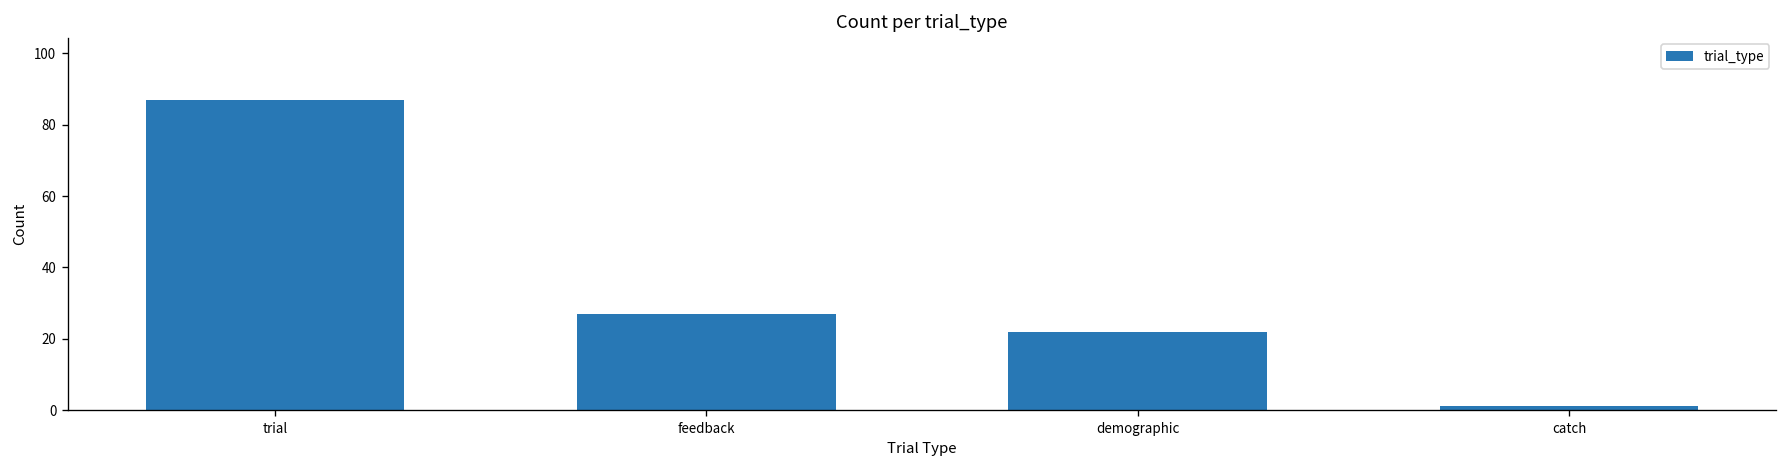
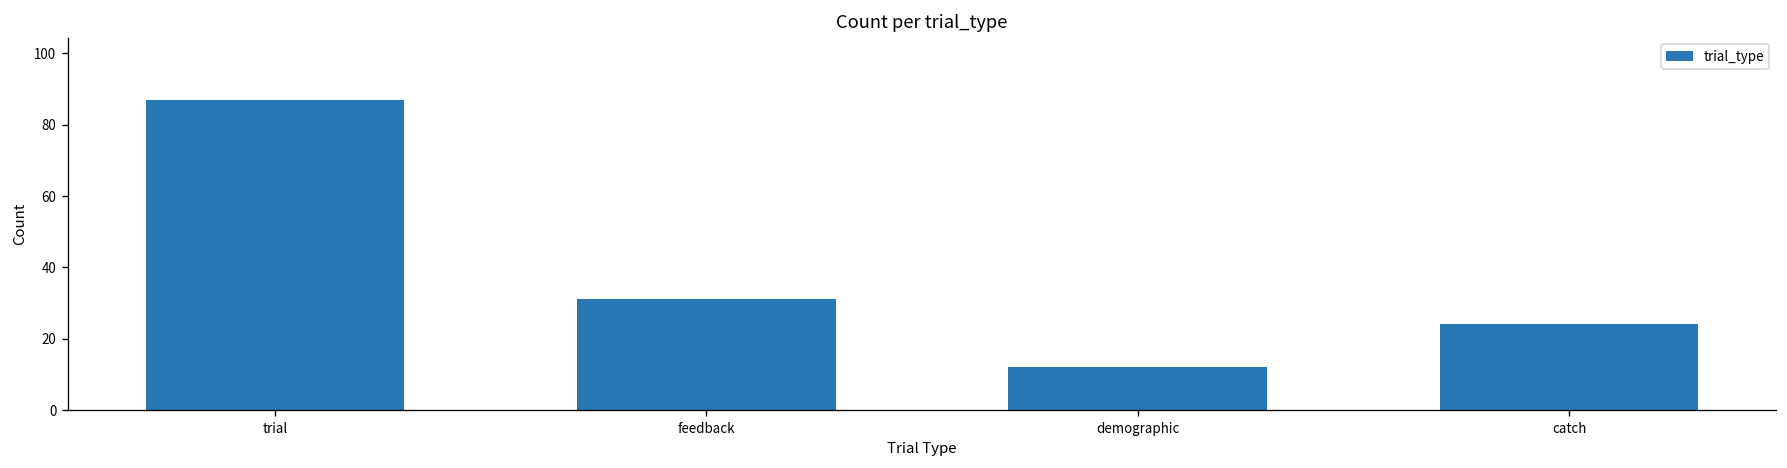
feedback: 27 -> 31
demographic: 22 -> 12
catch: 1 -> 24
